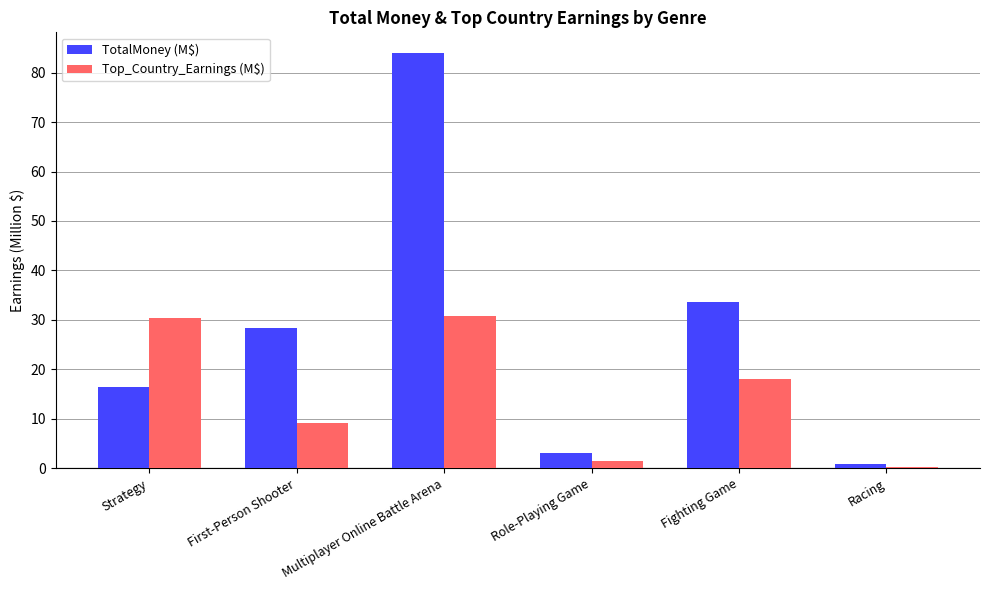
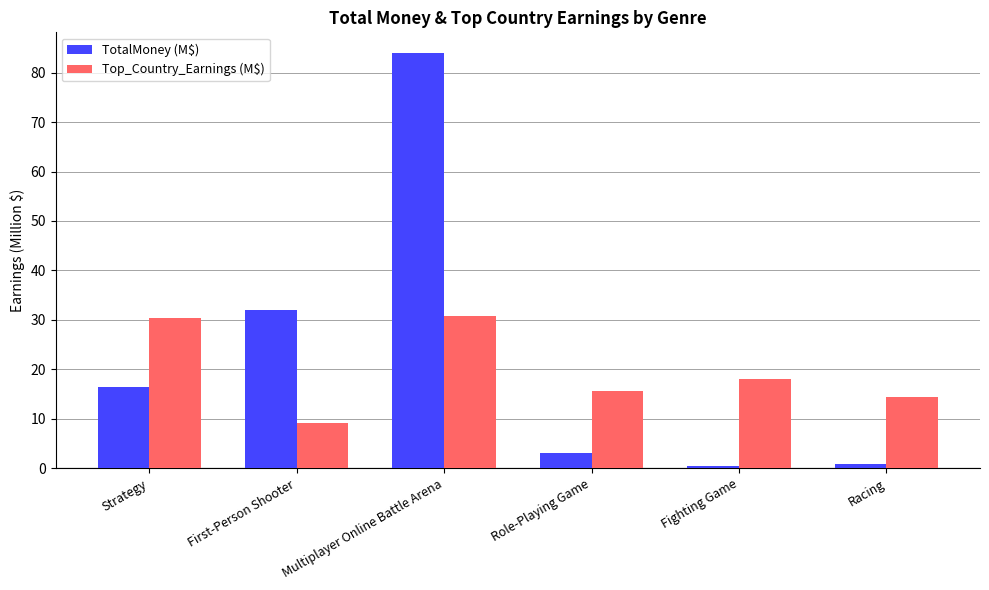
TotalMoney (M$), First-Person Shooter: 28 -> 32
Top_Country_Earnings (M$), Role-Playing Game: 1 -> 16
TotalMoney (M$), Fighting Game: 34 -> 0
Top_Country_Earnings (M$), Racing: 0 -> 14
